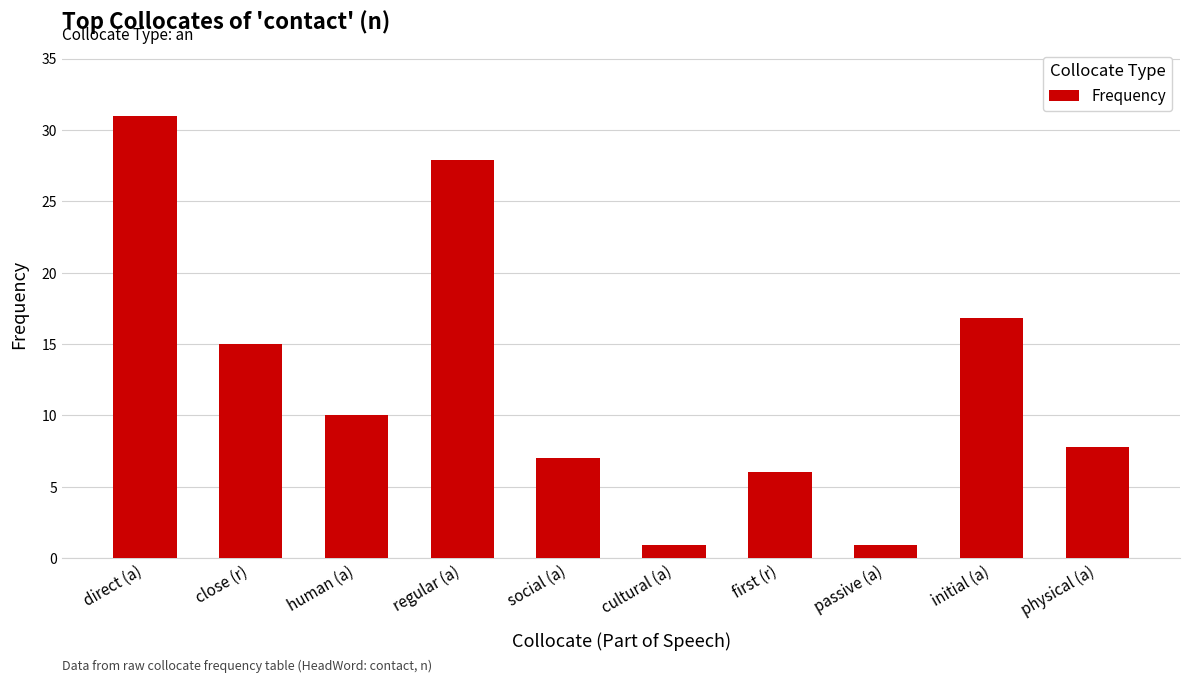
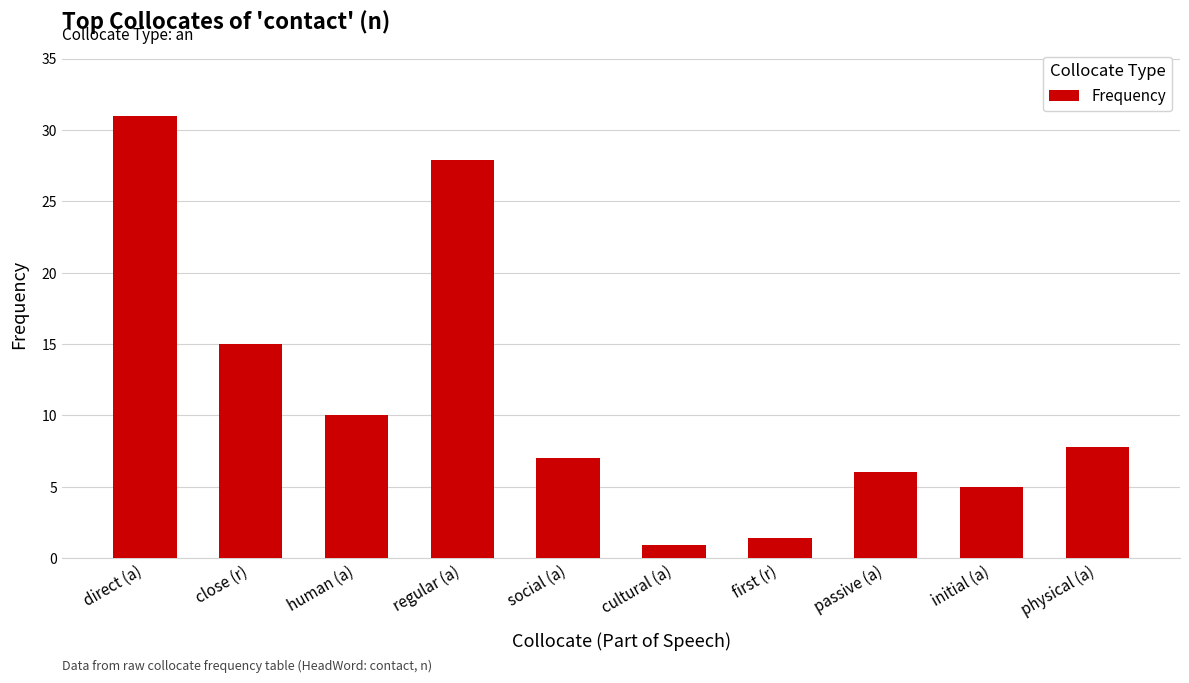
first (r): 6.0 -> 1.4
passive (a): 0.9 -> 6.0
initial (a): 16.8 -> 5.0
